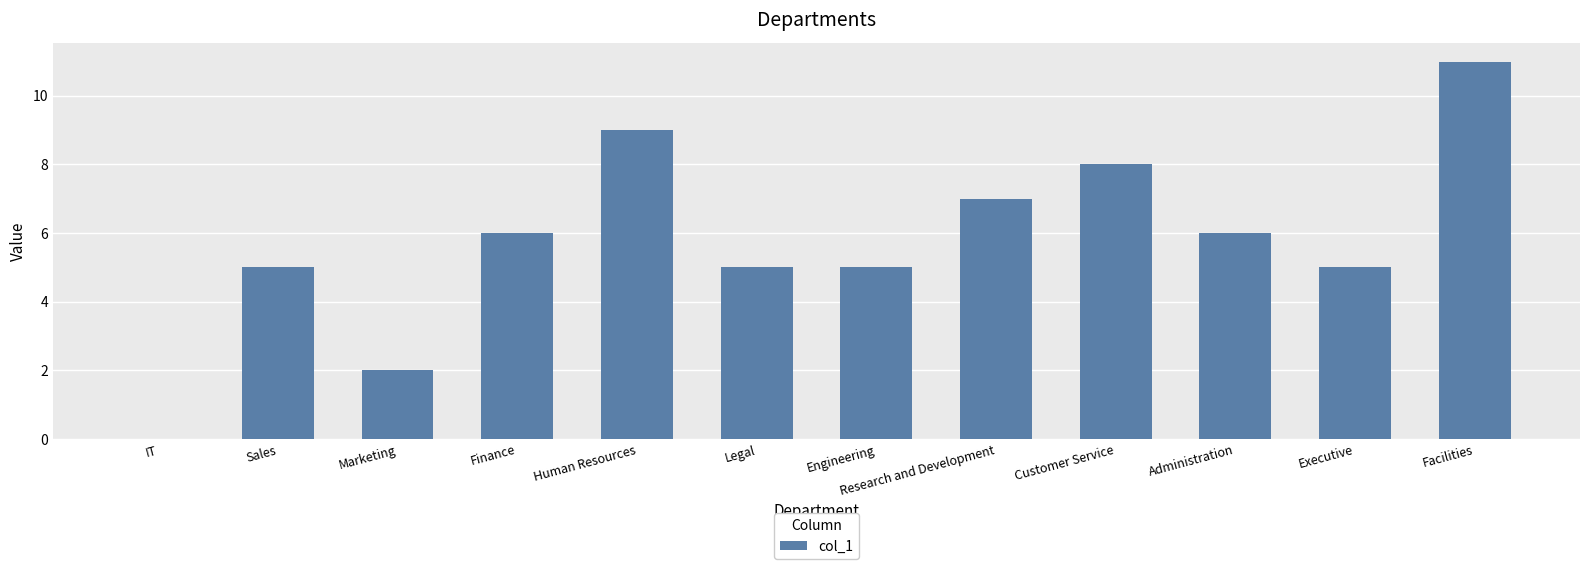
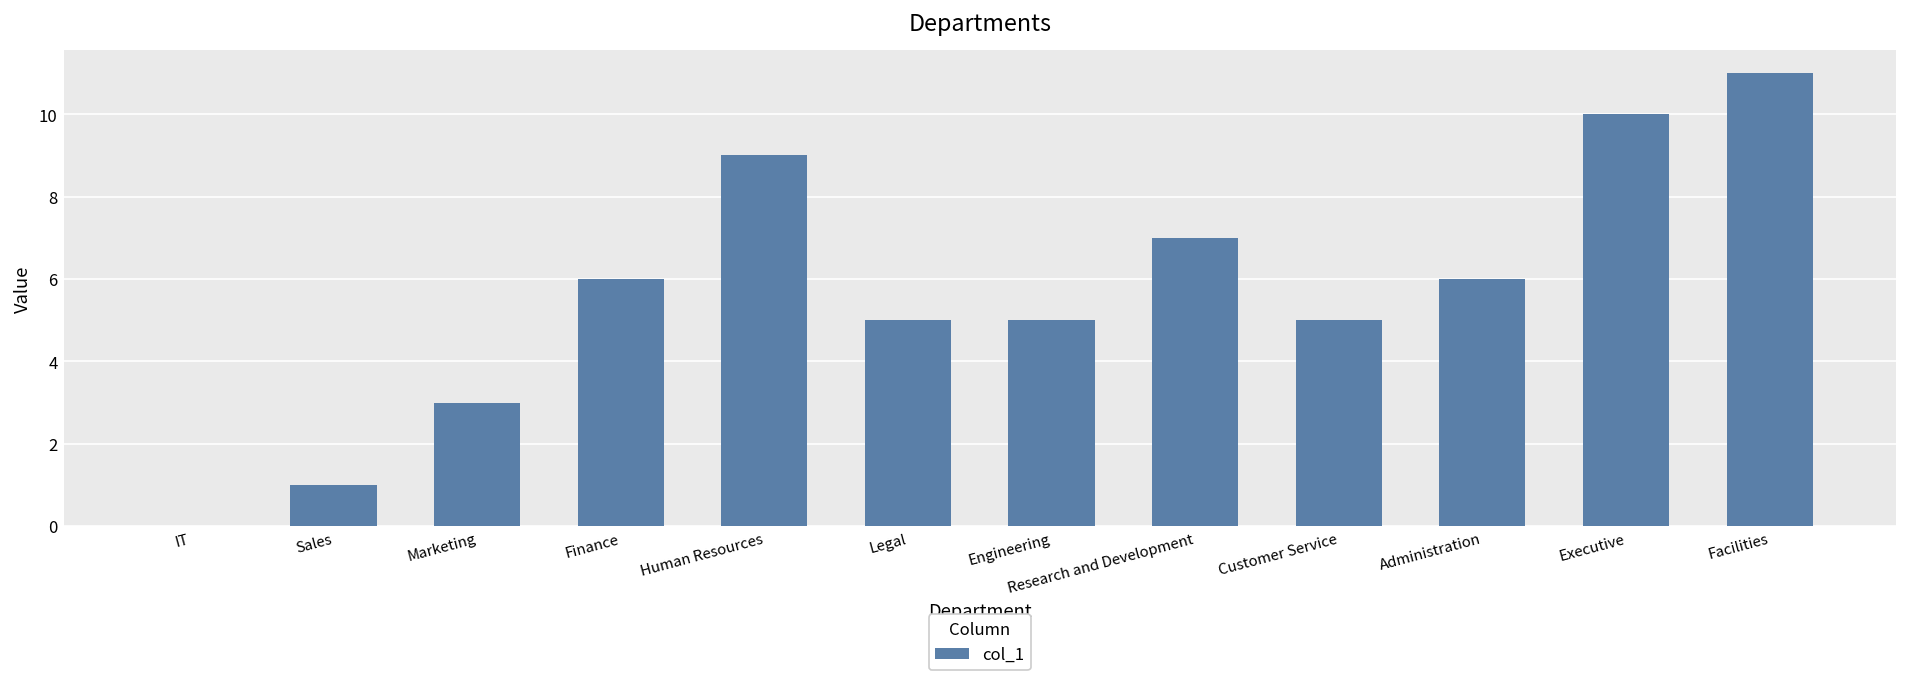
Sales: 5 -> 1
Marketing: 2 -> 3
Customer Service: 8 -> 5
Executive: 5 -> 10
